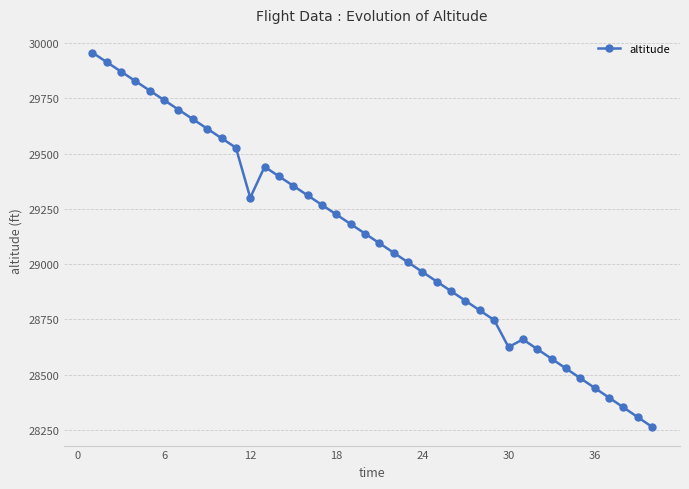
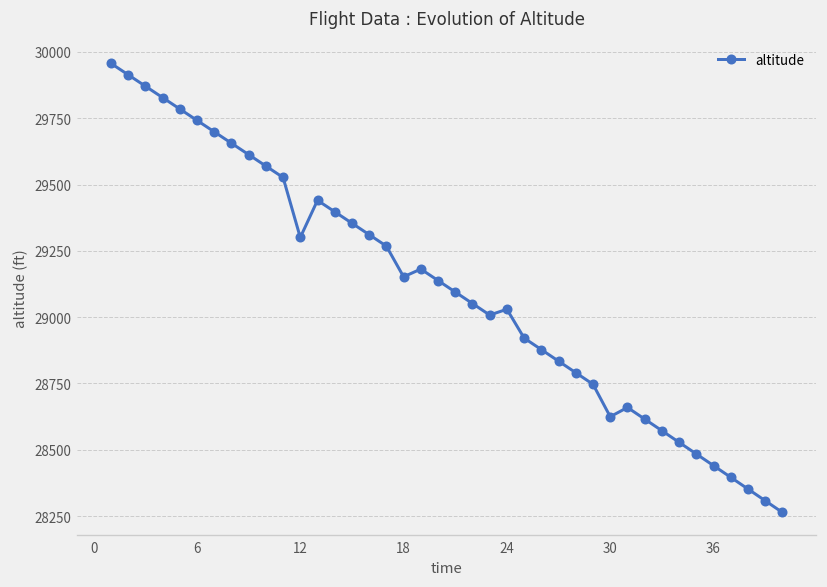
18: 29220 -> 29150
24: 28960 -> 29030
